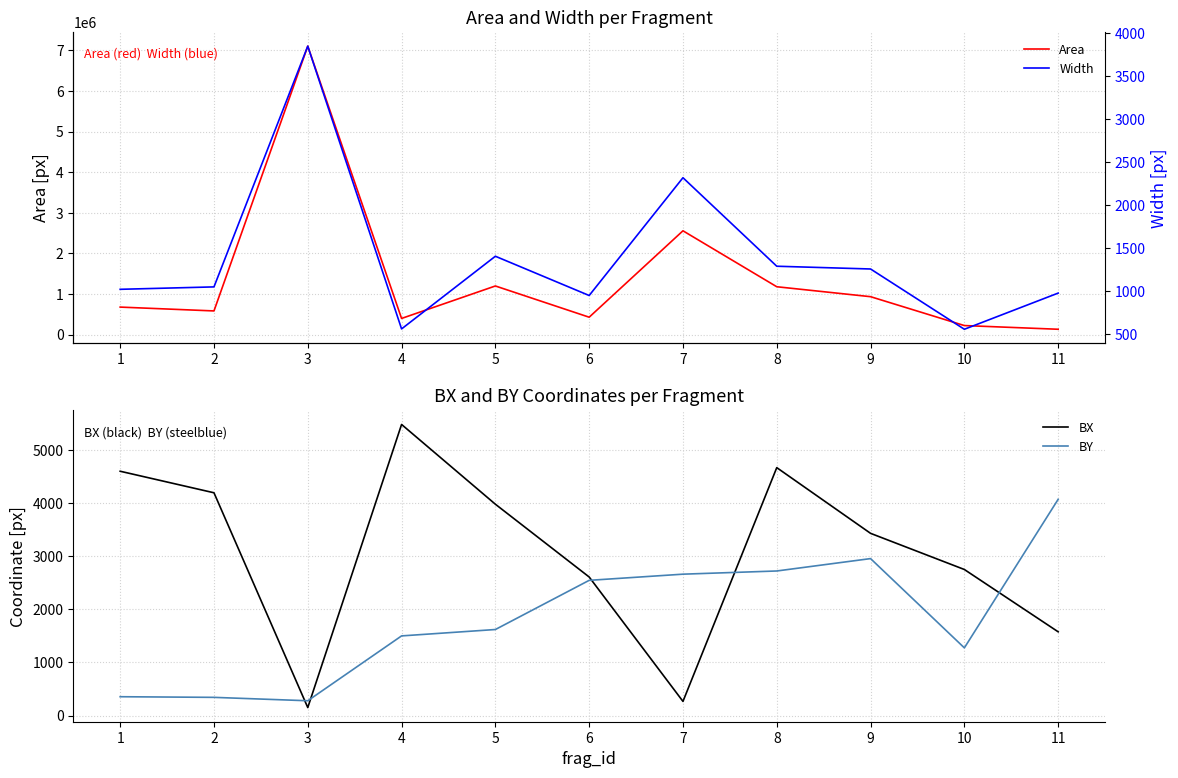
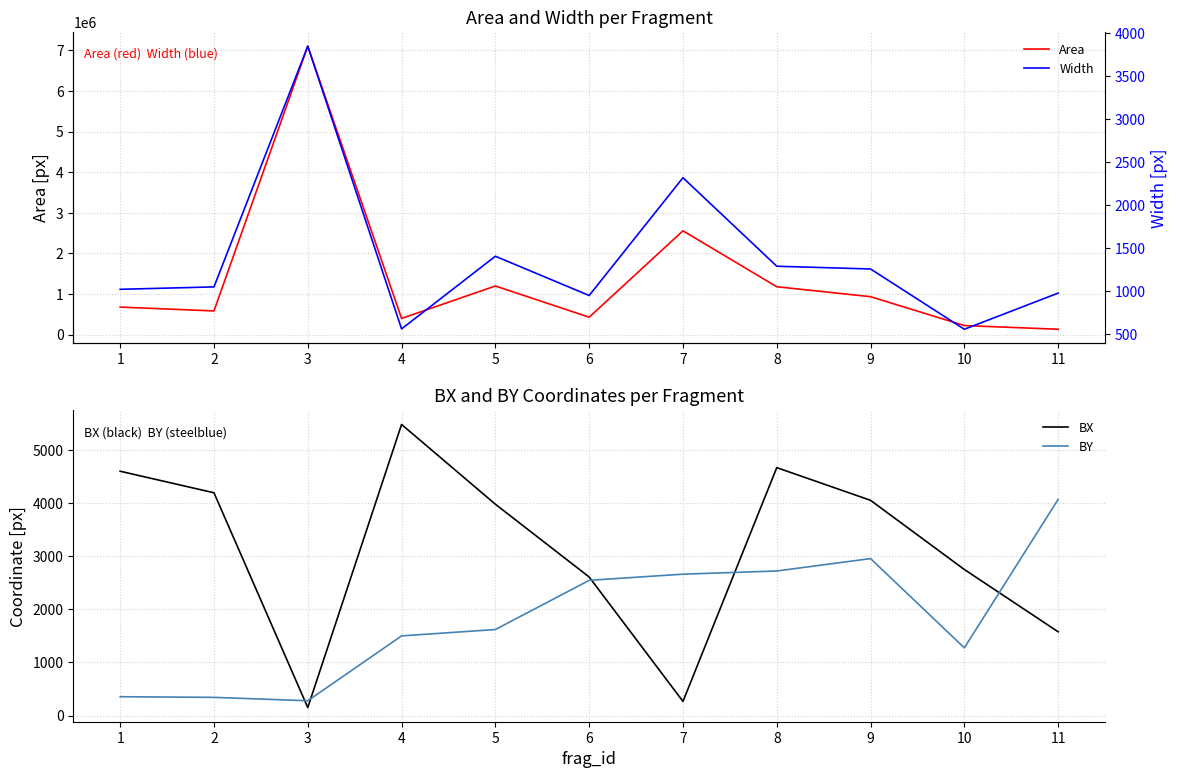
BX and BY Coordinates per Fragment, BX, 9: 3400 -> 4100
